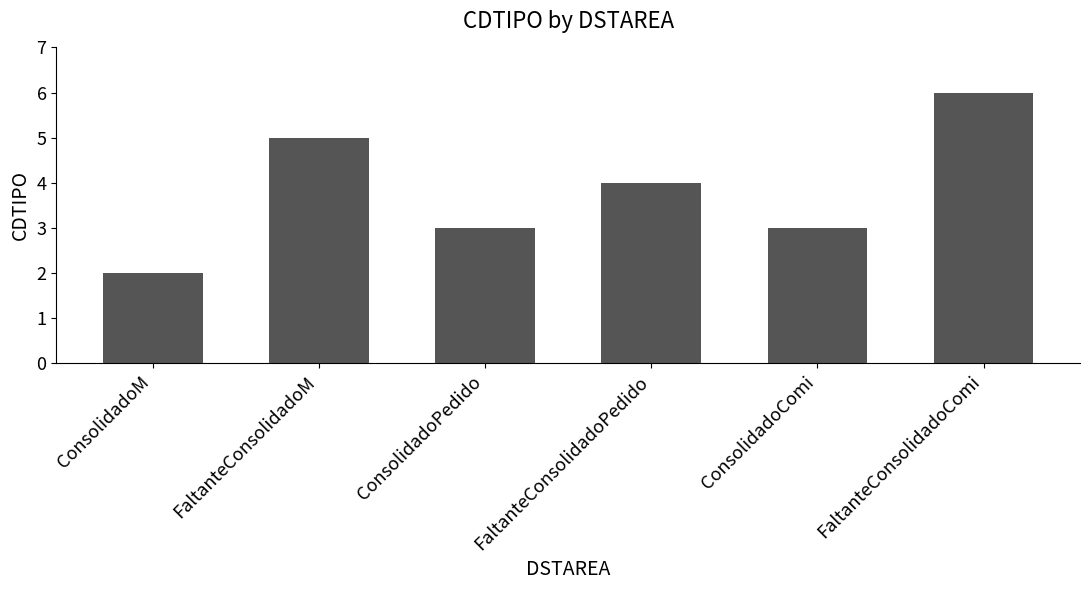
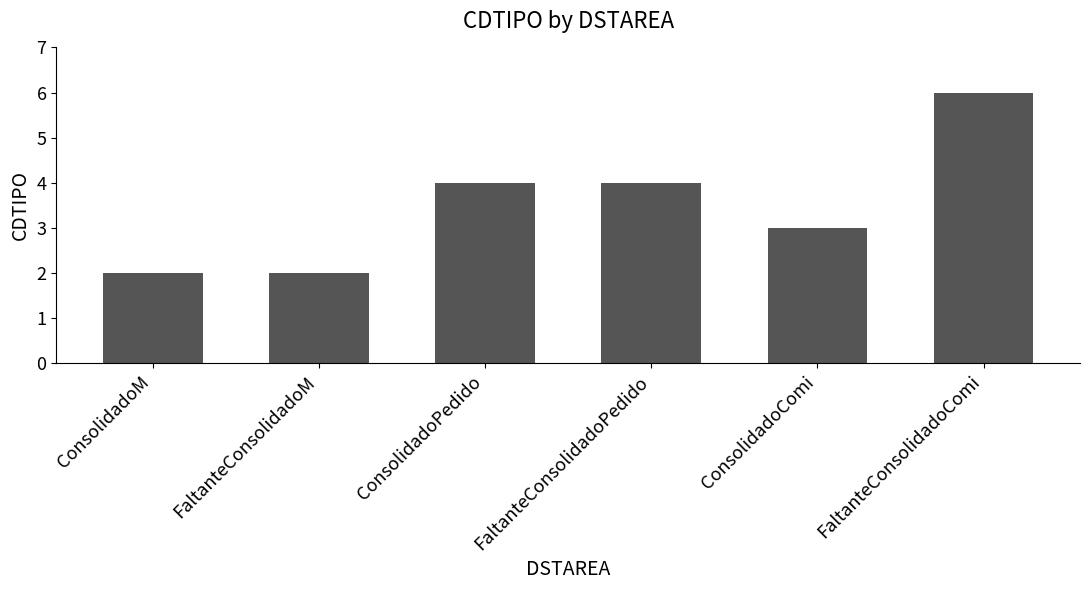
FaltanteConsolidadoM: 5 -> 2
ConsolidadoPedido: 3 -> 4
